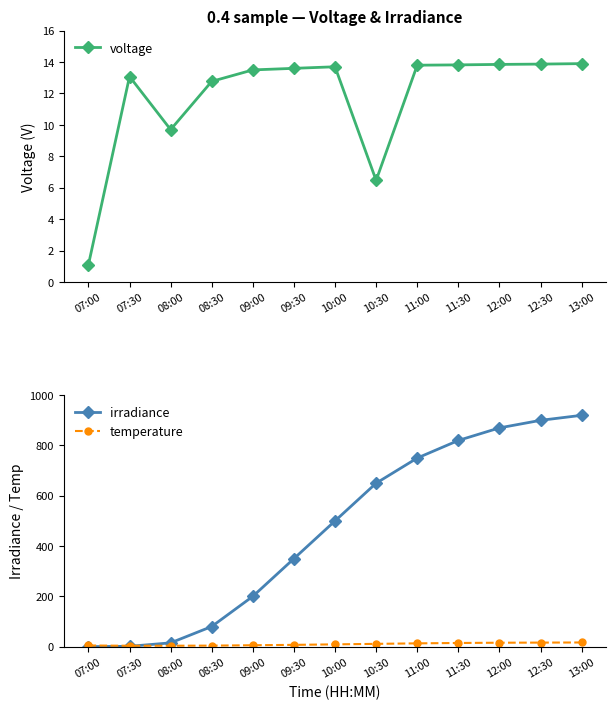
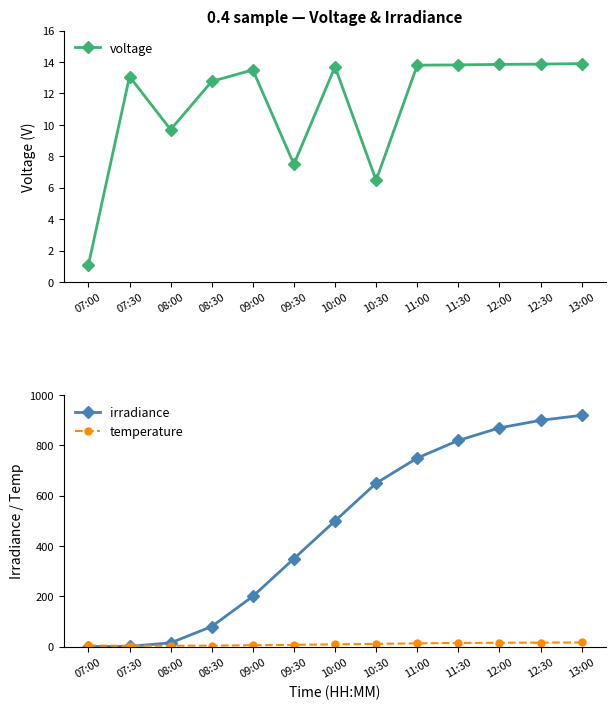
0.4 sample — Voltage & Irradiance, 09:30: 13.6 -> 7.5
